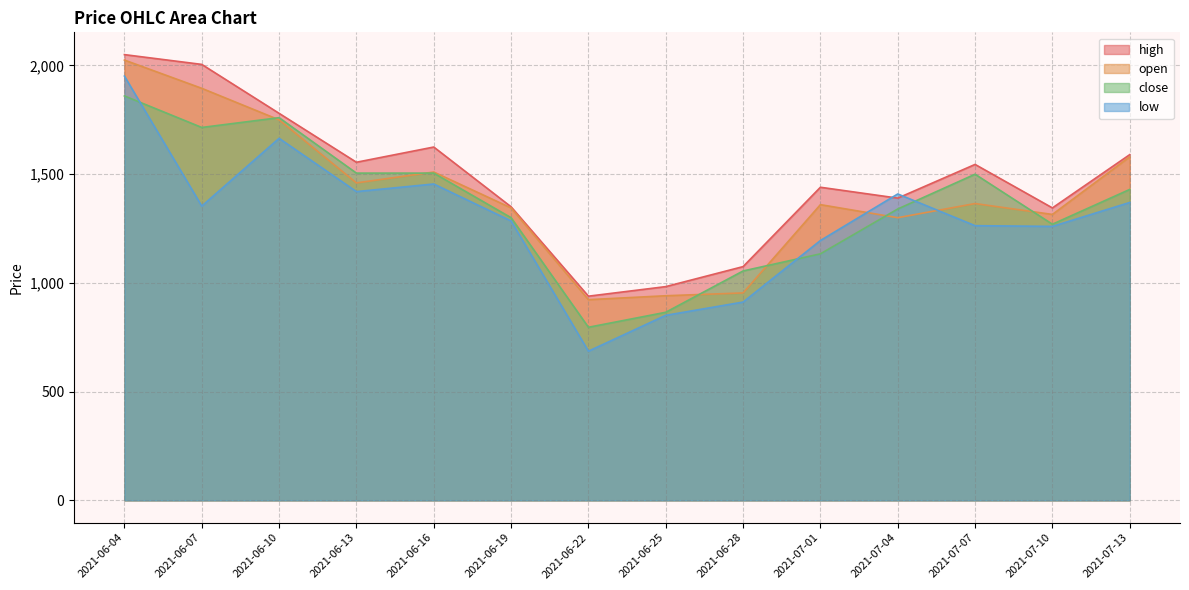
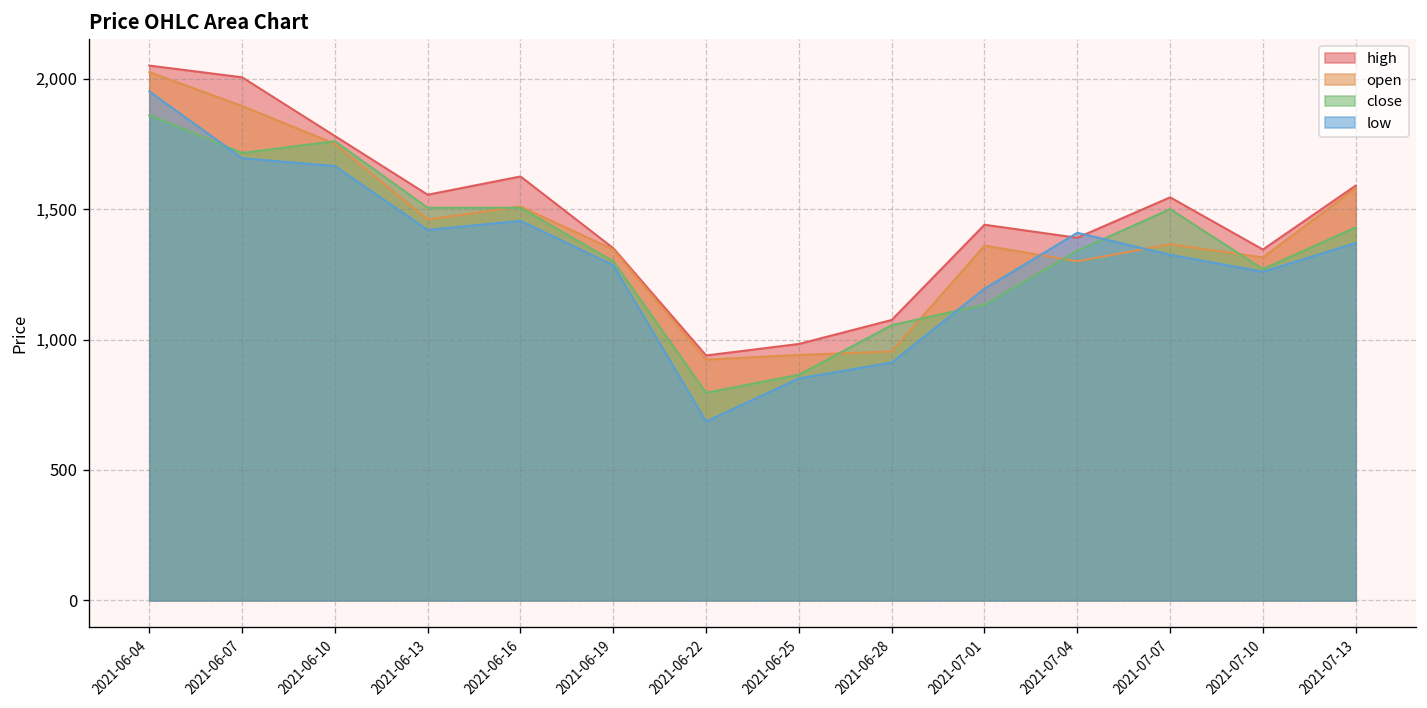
low, 2021-06-07: 1,350 -> 1,700
low, 2021-07-07: 1,260 -> 1,330
